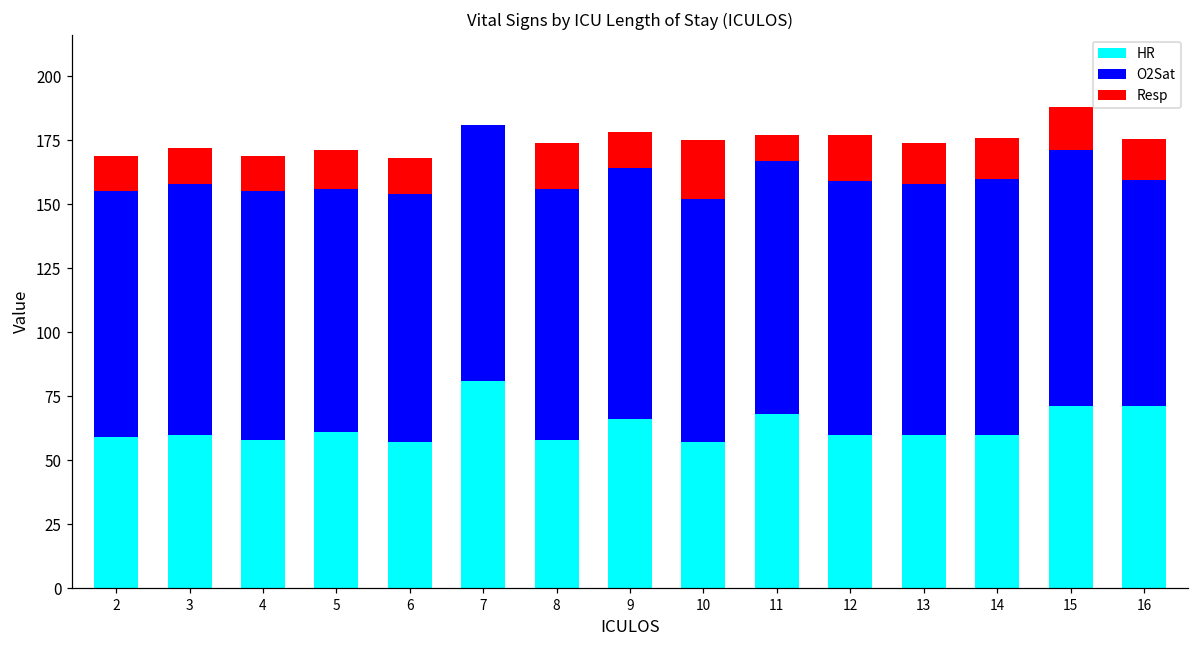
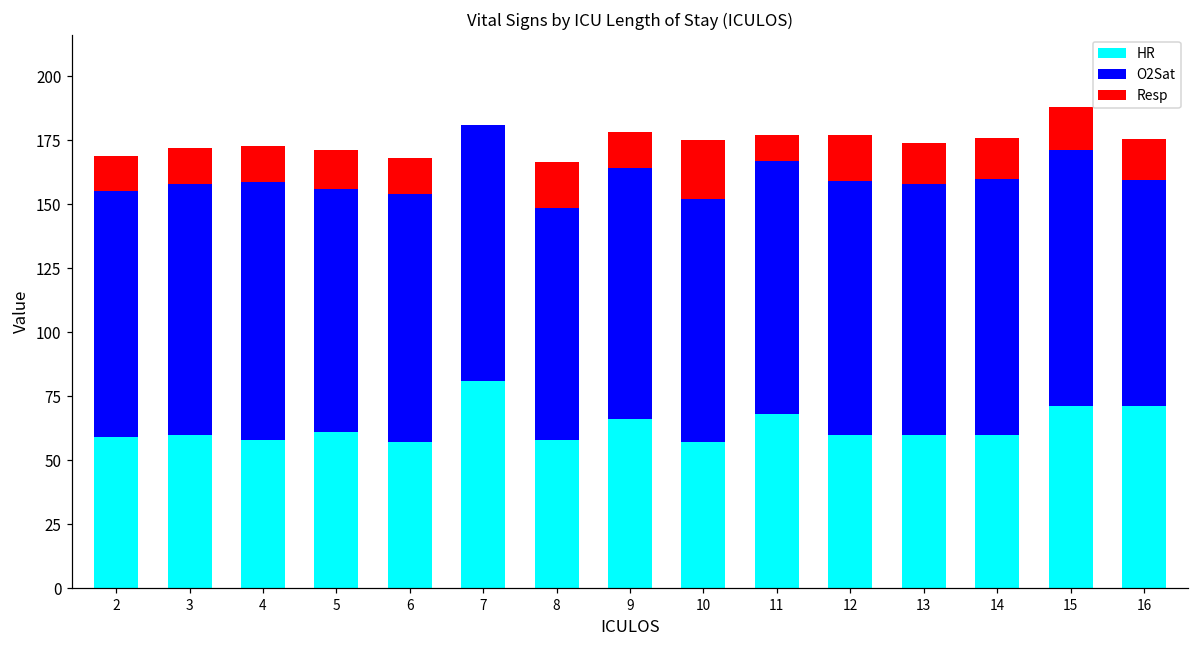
O2Sat, 4: 97 -> 101
O2Sat, 8: 98 -> 91
